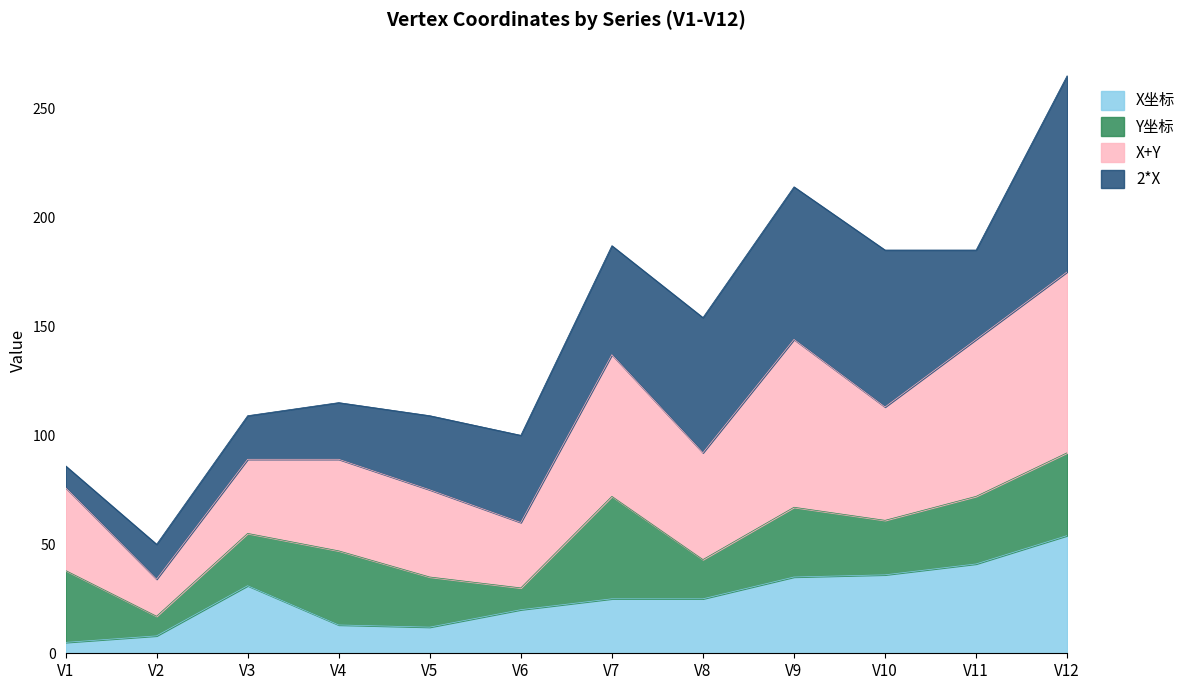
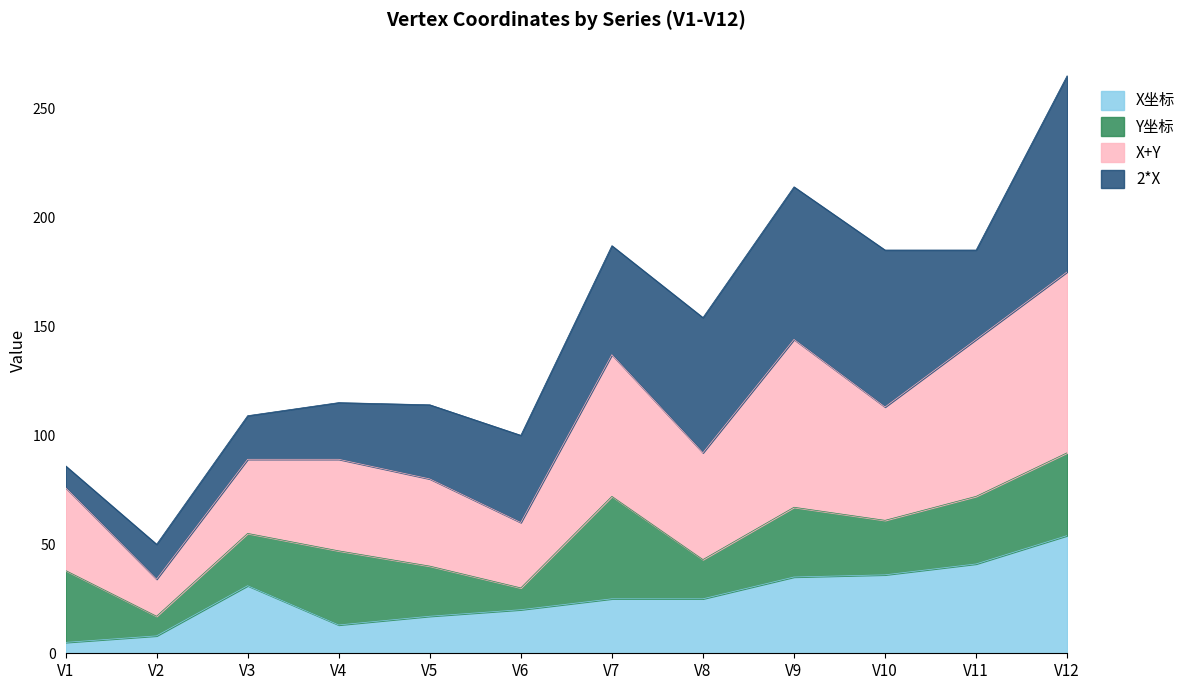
X坐标, V5: 12 -> 17
